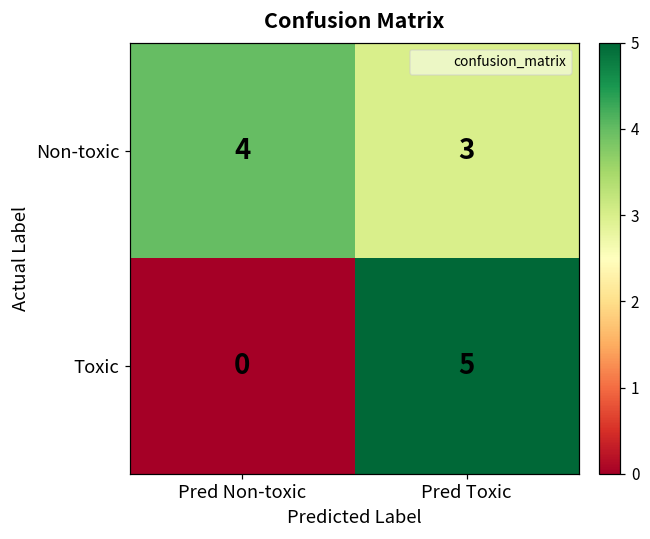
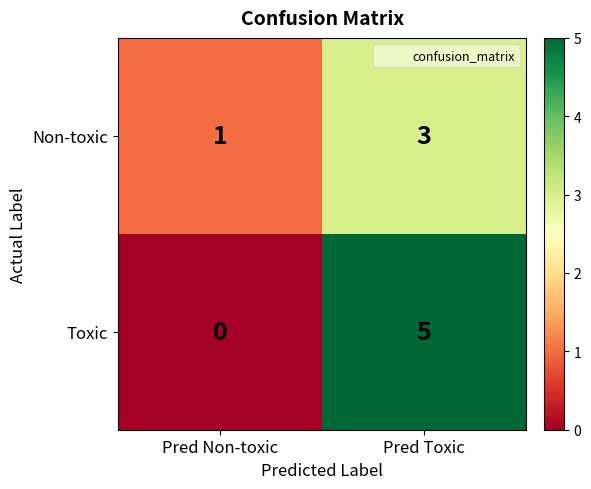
Non-toxic, Pred Non-toxic: 4 -> 1
